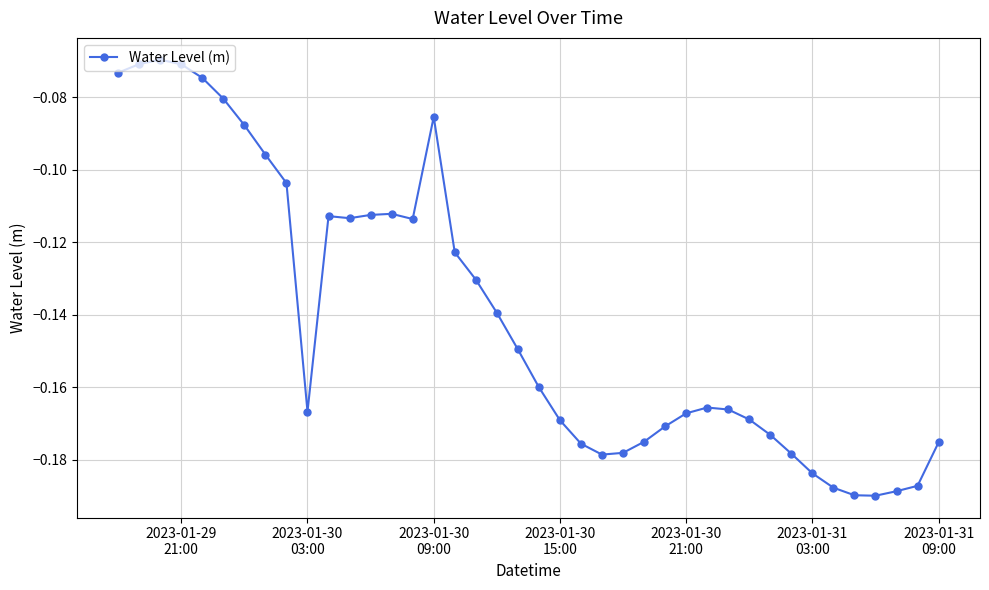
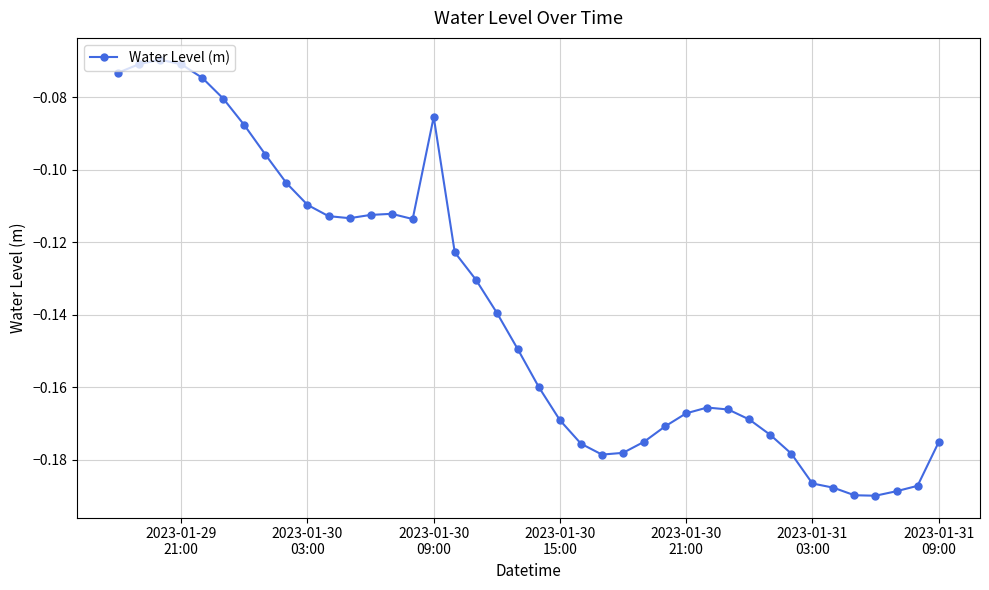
2023-01-30 03:00: -0.167 -> -0.110
2023-01-31 03:00: -0.184 -> -0.186
